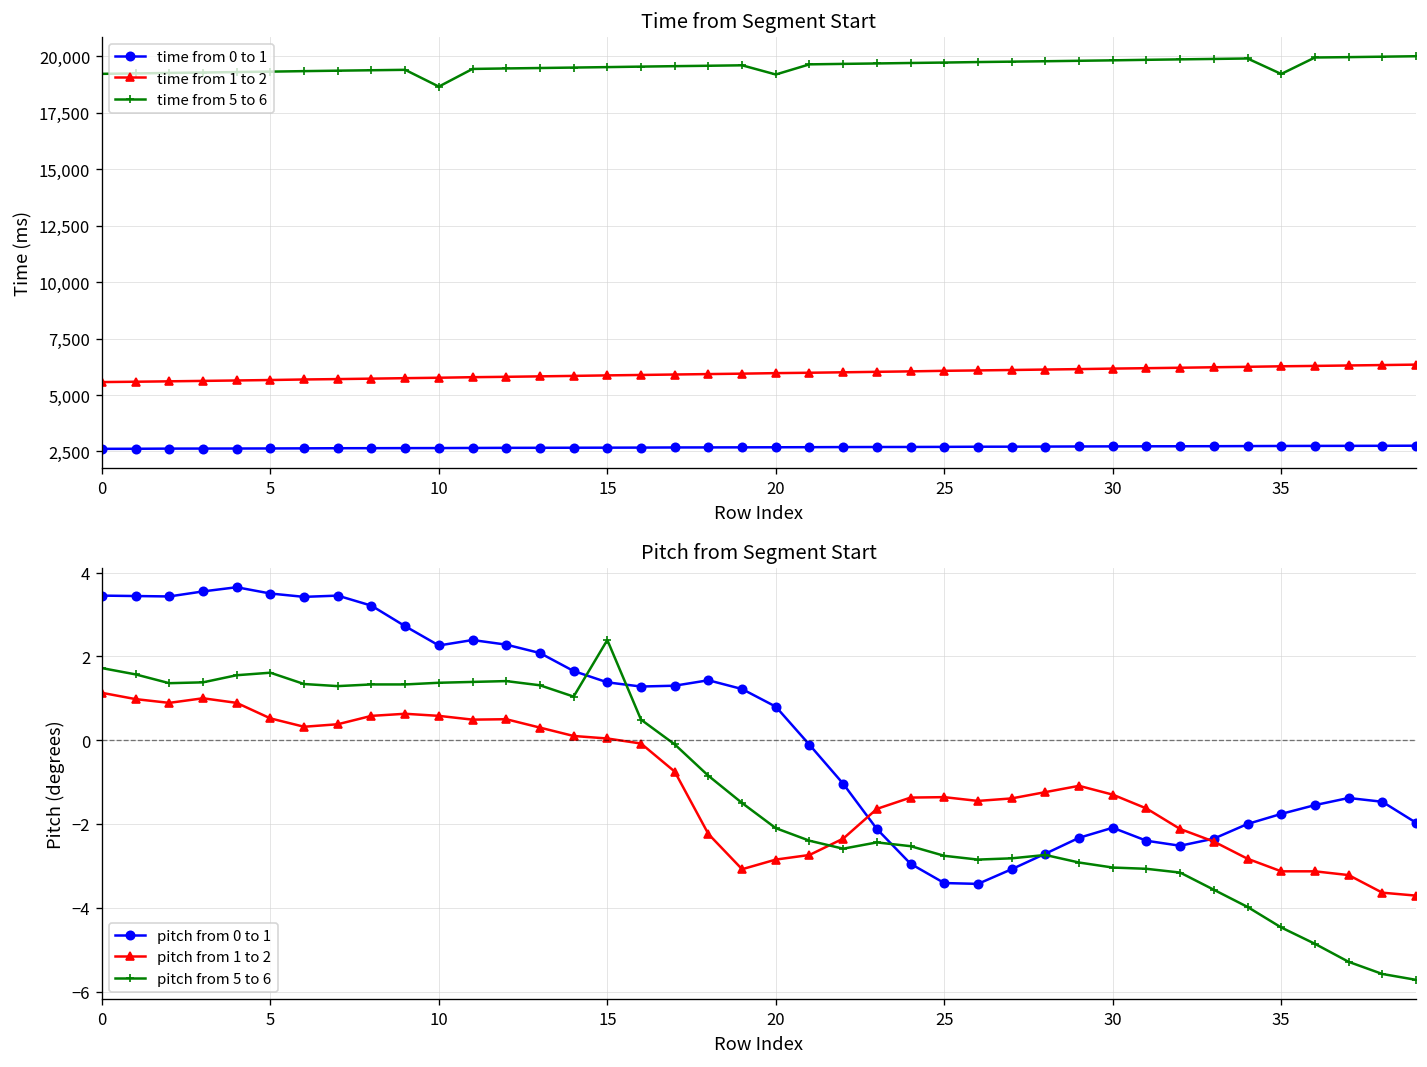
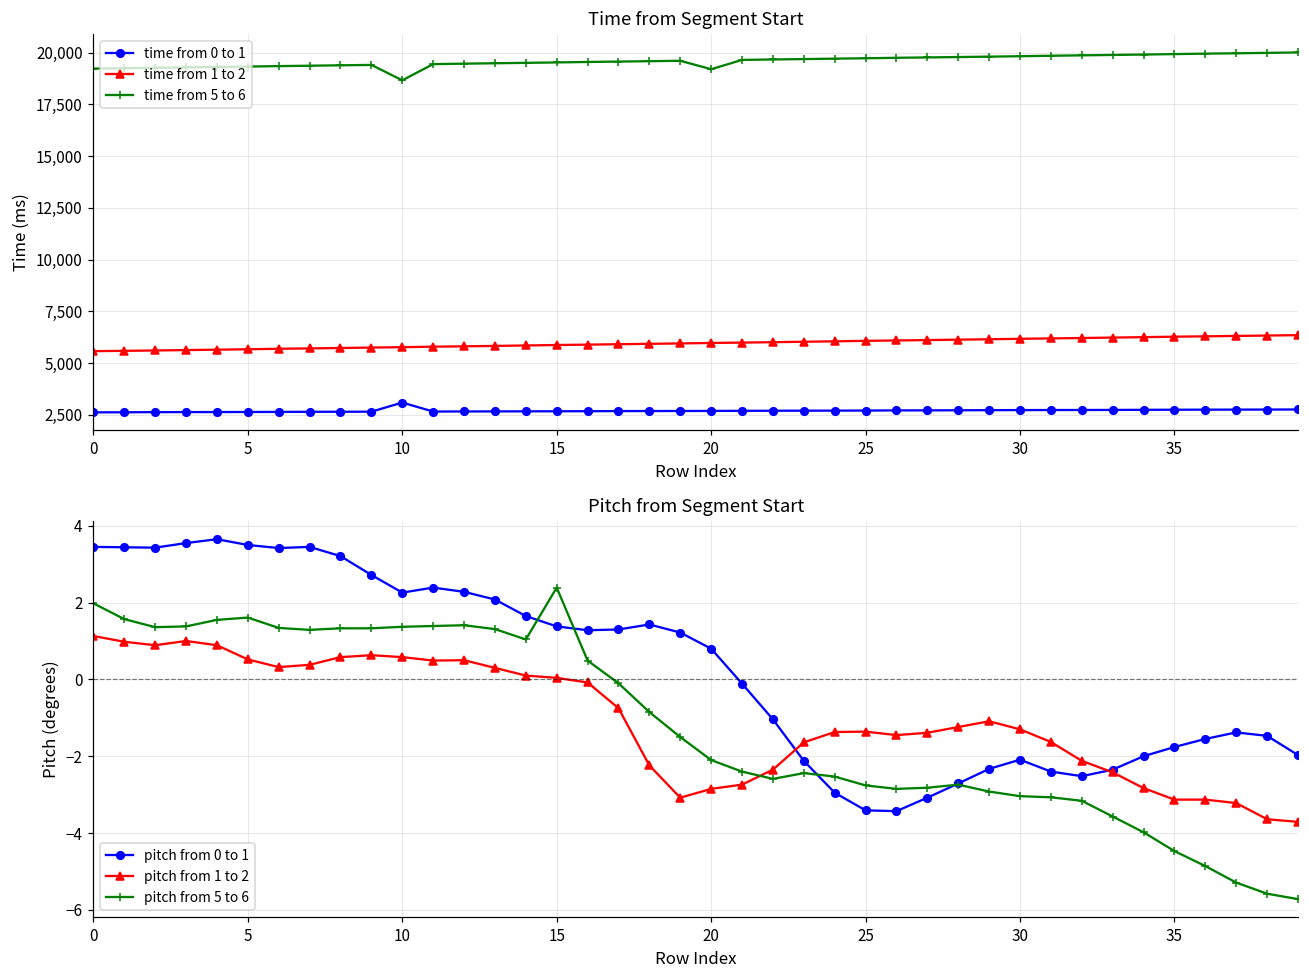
Time from Segment Start, time from 0 to 1, 10: 2,600 -> 3,100
Time from Segment Start, time from 5 to 6, 35: 19,200 -> 19,900
Pitch from Segment Start, pitch from 5 to 6, 0: 1.7 -> 2.0
